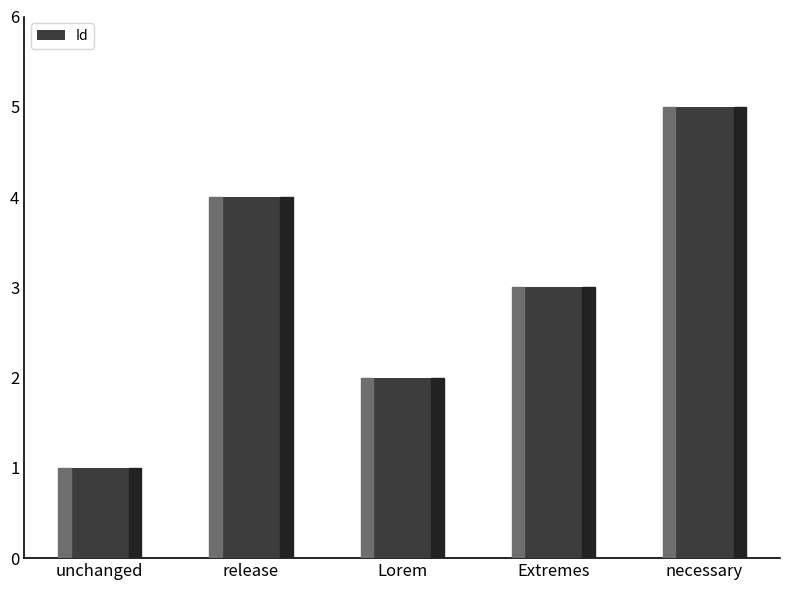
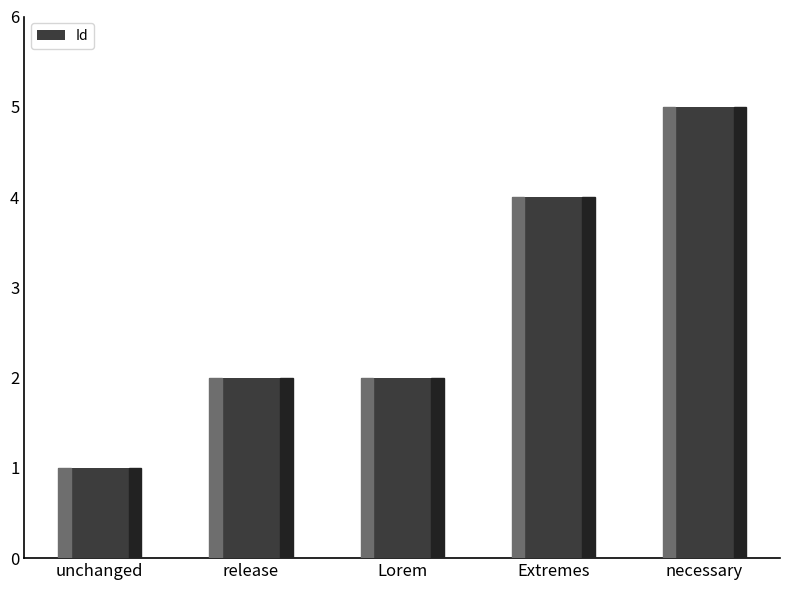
release: 4 -> 2
Extremes: 3 -> 4
